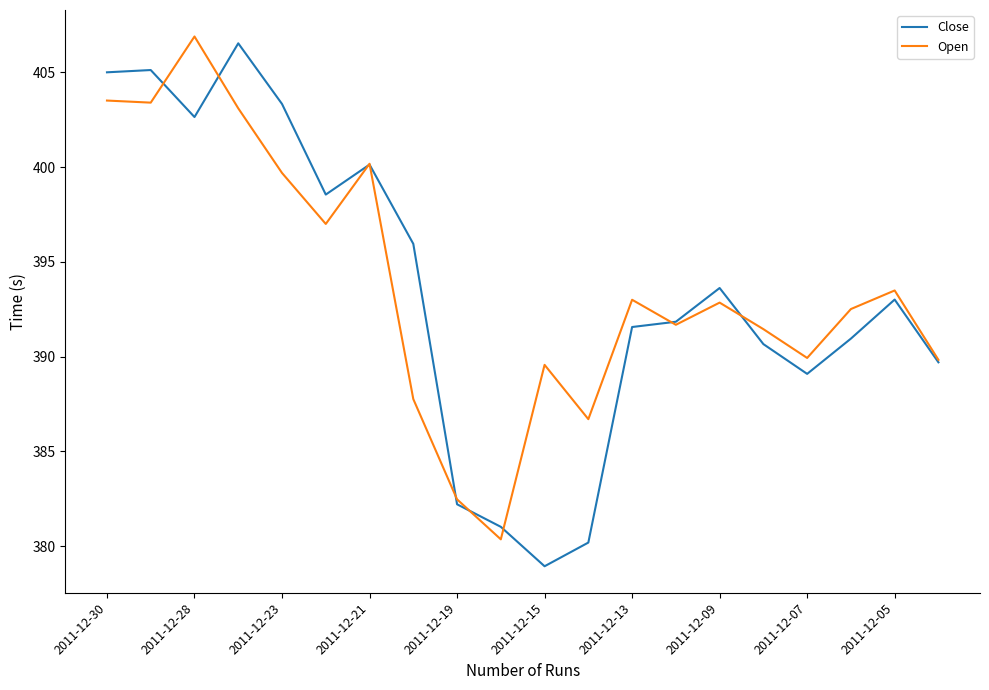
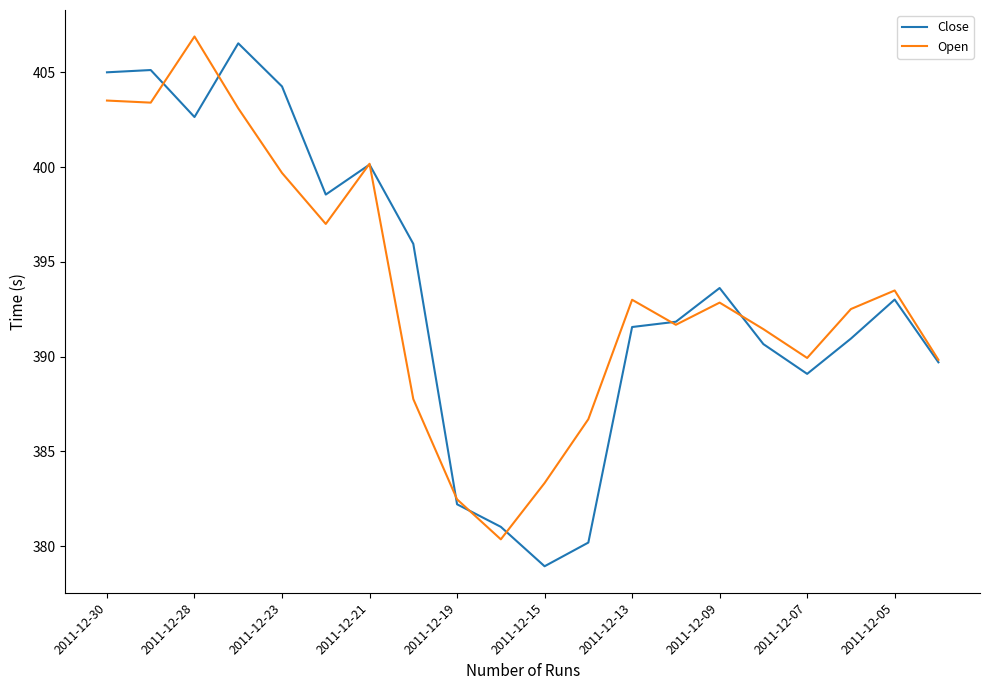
Close, 2011-12-23: 403.3 -> 404.3
Open, 2011-12-15: 389.6 -> 383.3
